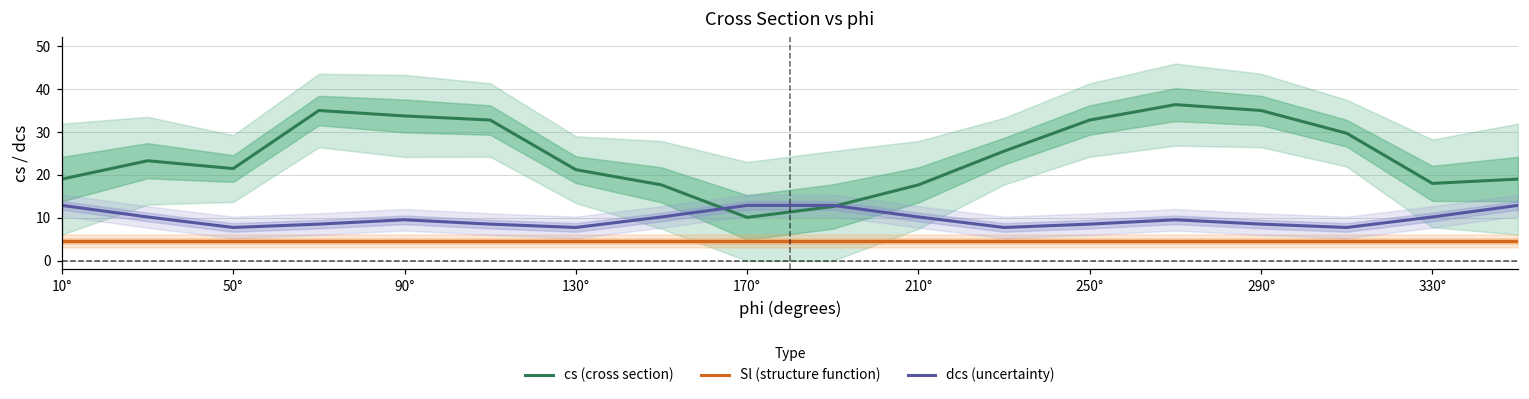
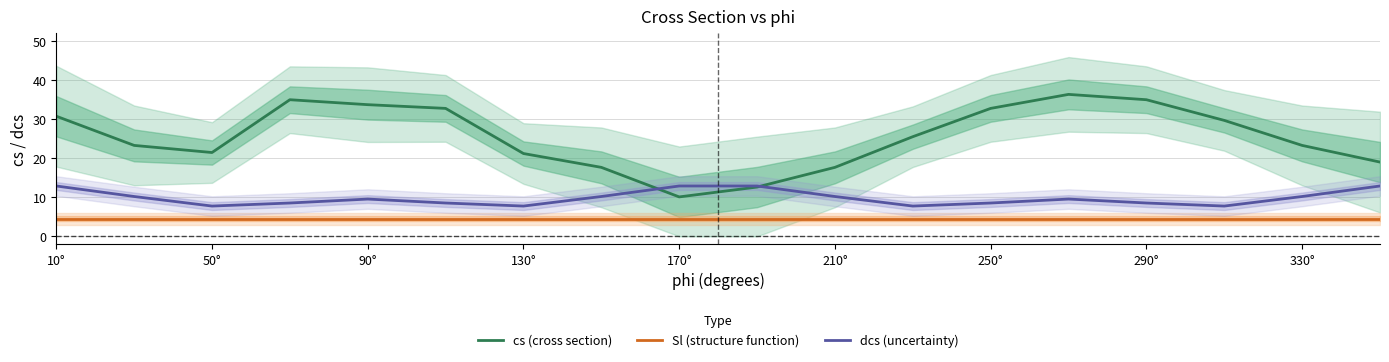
cs (cross section), 10°: 19 -> 31
cs (cross section), 330°: 18 -> 23
